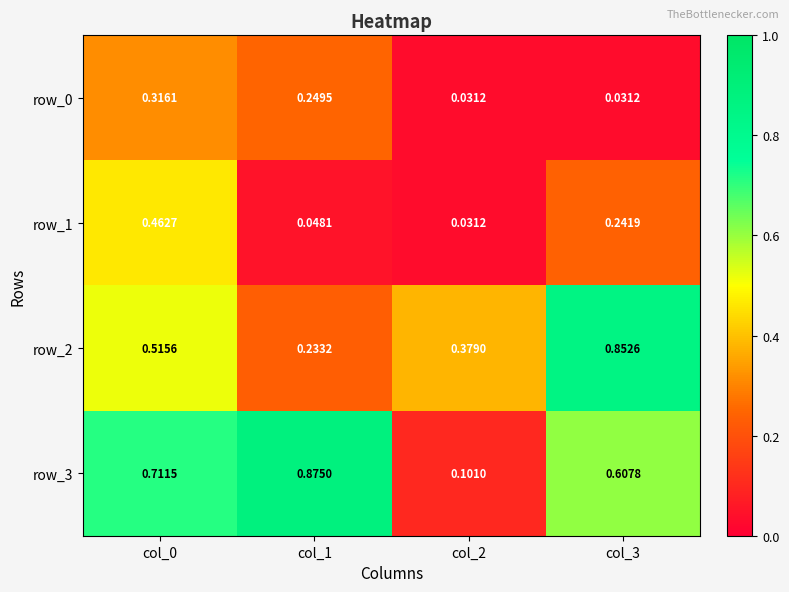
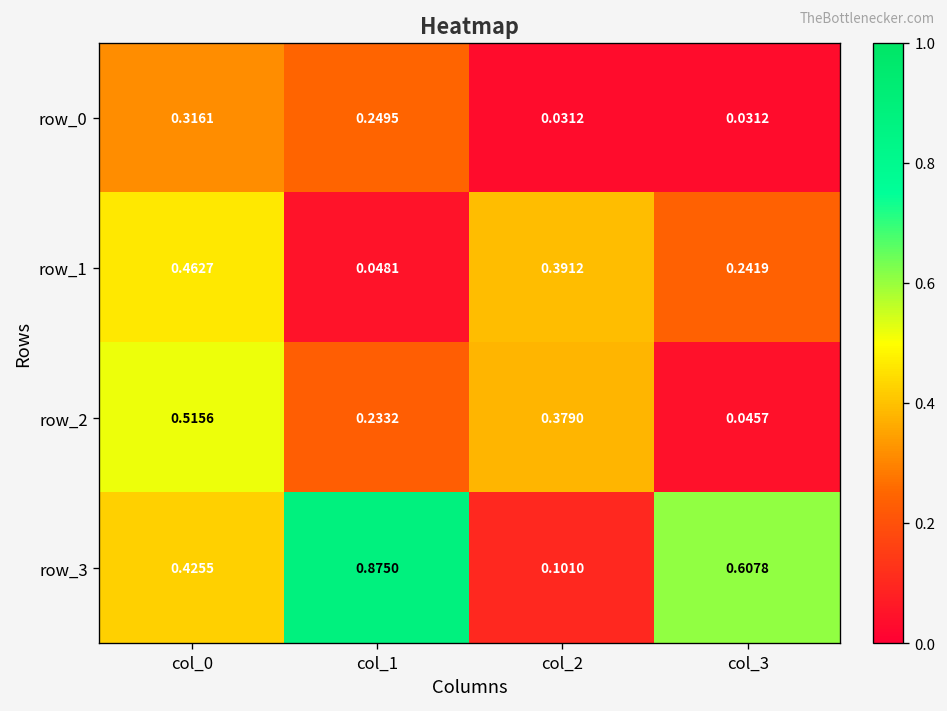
row_1, col_2: 0.0312 -> 0.3912
row_2, col_3: 0.8526 -> 0.0457
row_3, col_0: 0.7115 -> 0.4255
